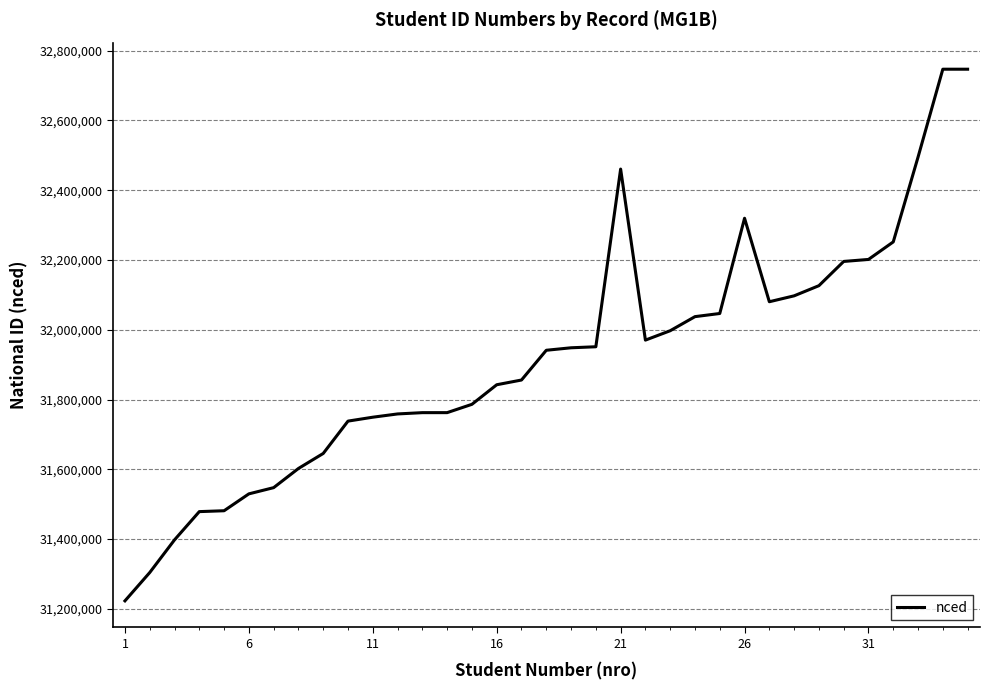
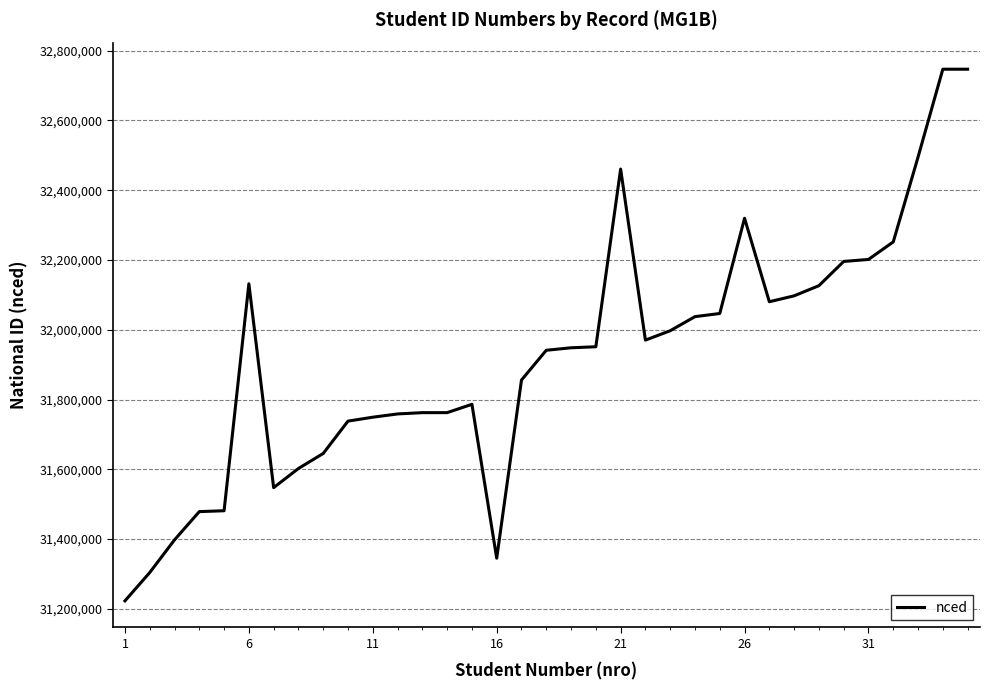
6: 31,530,000 -> 32,130,000
16: 31,840,000 -> 31,350,000
